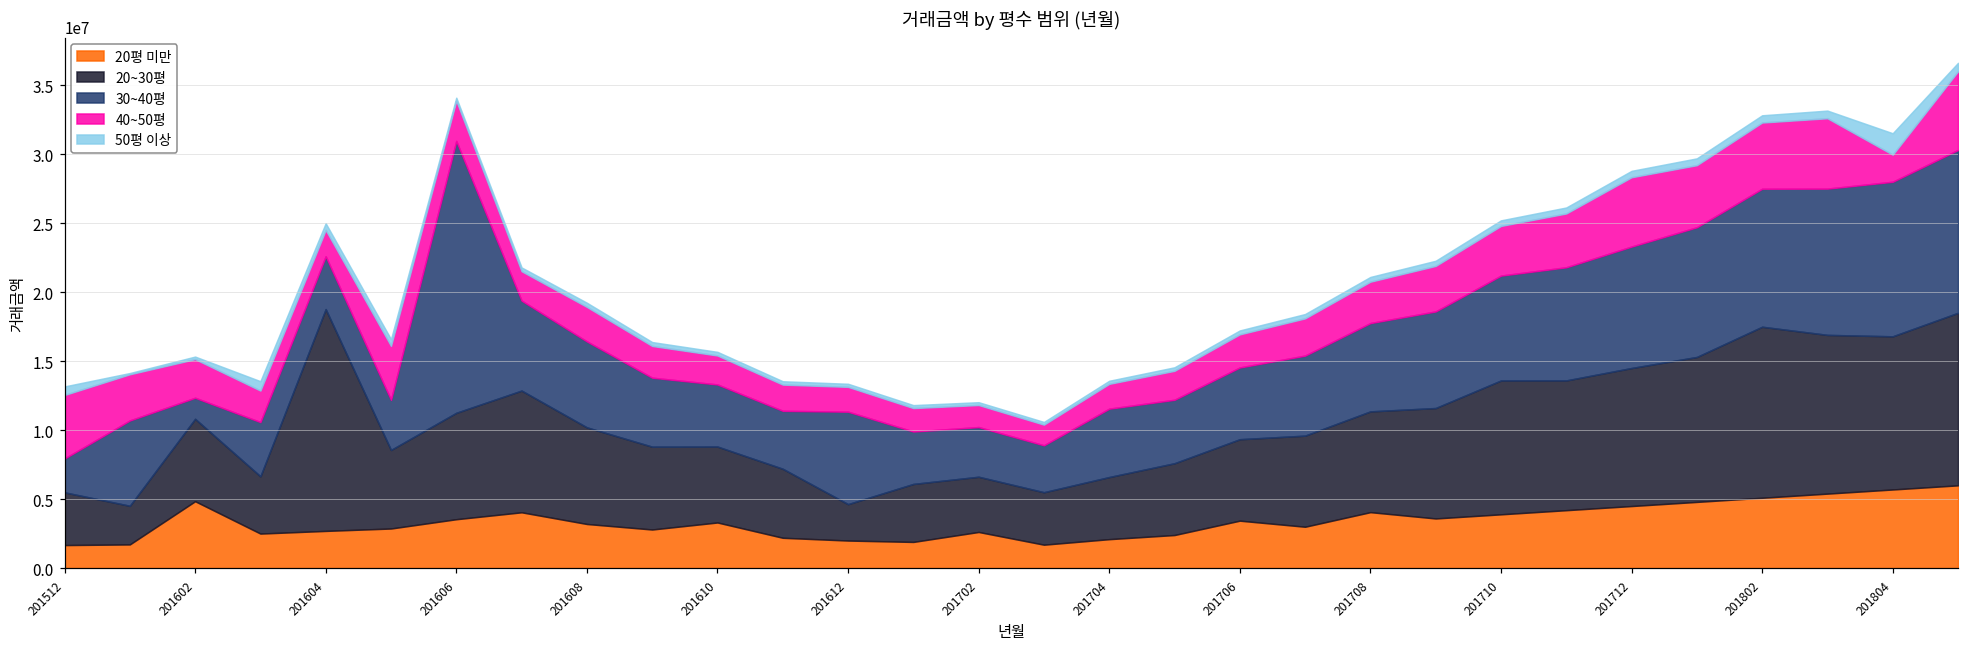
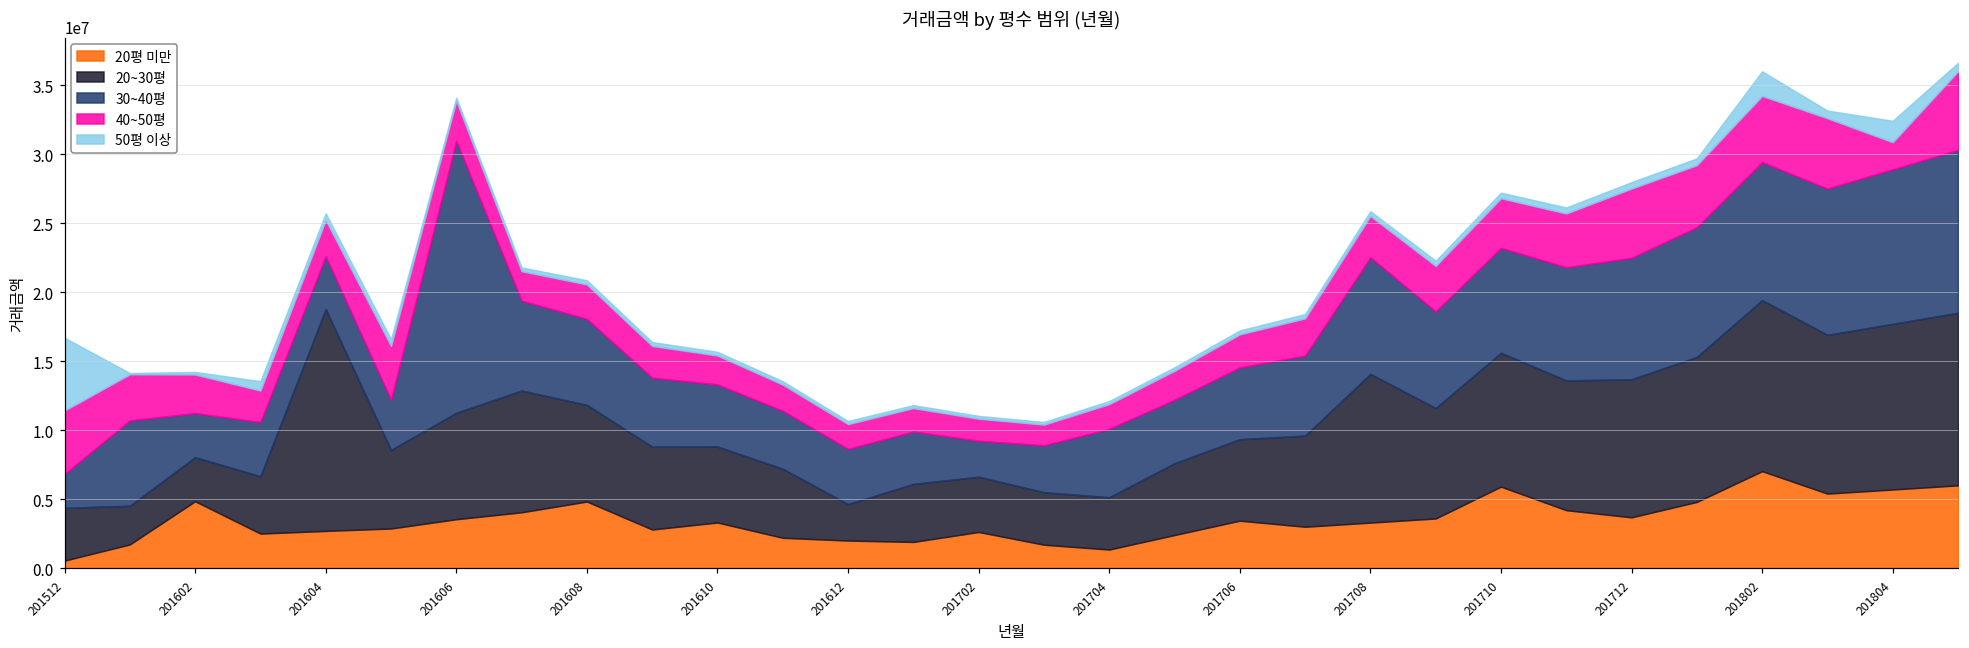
20평 미만, 201512: 1700000 -> 500000
50평 이상, 201512: 600000 -> 5300000
20~30평, 201602: 6000000 -> 3200000
30~40평, 201602: 1500000 -> 3200000
40~50평, 201604: 1900000 -> 2600000
20평 미만, 201608: 3200000 -> 4800000
30~40평, 201612: 6700000 -> 4000000
30~40평, 201702: 3600000 -> 2600000
20평 미만, 201704: 2100000 -> 1300000
20~30평, 201704: 4500000 -> 3800000
20평 미만, 201708: 4100000 -> 3300000
20~30평, 201708: 7300000 -> 10800000
30~40평, 201708: 6400000 -> 8400000
20평 미만, 201710: 3900000 -> 5900000
20평 미만, 201712: 4500000 -> 3700000
20평 미만, 201802: 5100000 -> 7000000
50평 이상, 201802: 500000 -> 1800000
20~30평, 201804: 11100000 -> 12000000
